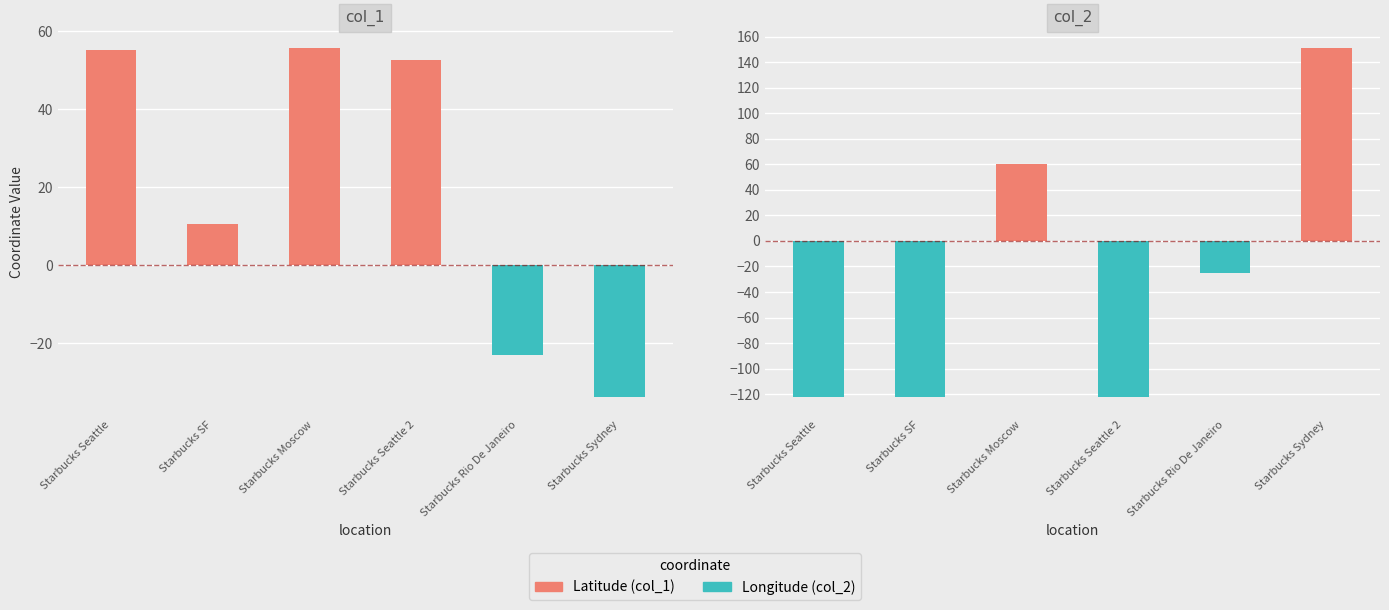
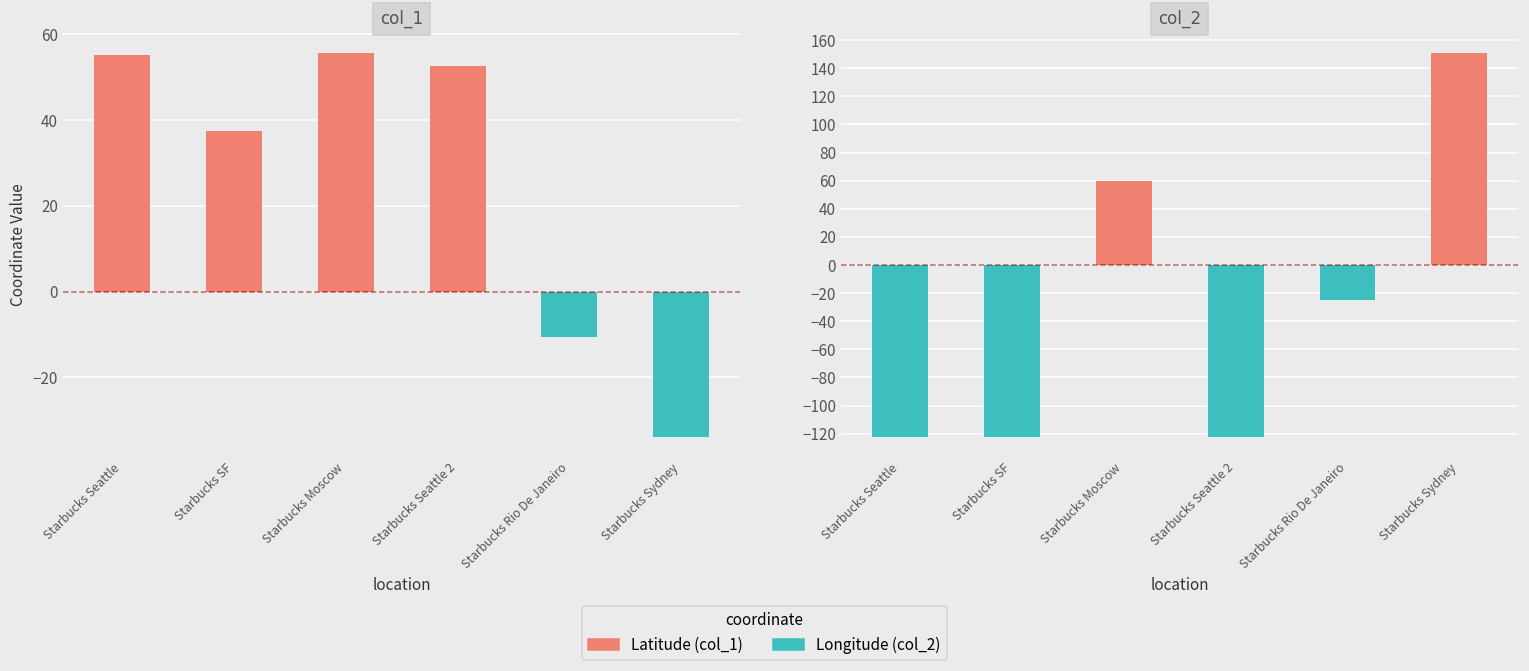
col_1, Starbucks SF: 10 -> 38
col_1, Starbucks Rio De Janeiro: -23 -> -11
